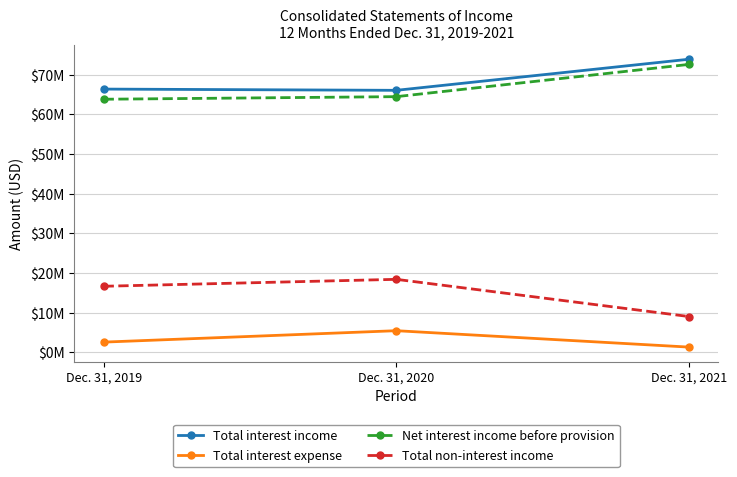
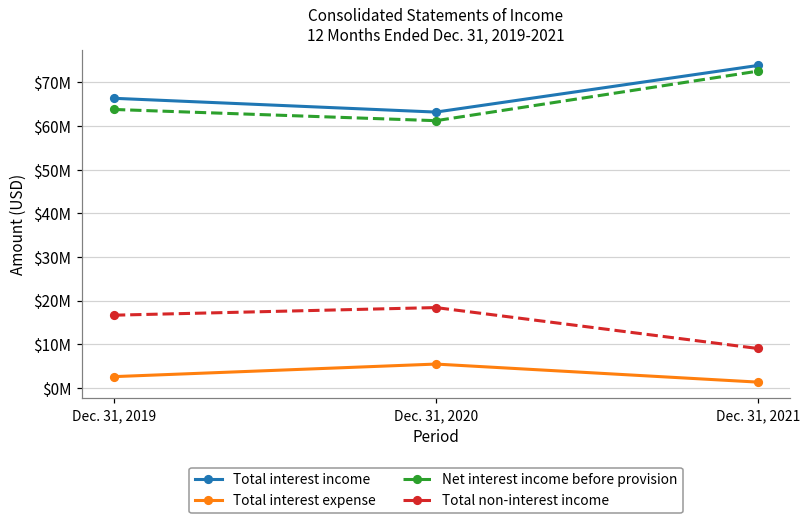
Total interest income, Dec. 31, 2020: $66000000 -> $63000000
Net interest income before provision, Dec. 31, 2020: $64000000 -> $61000000
